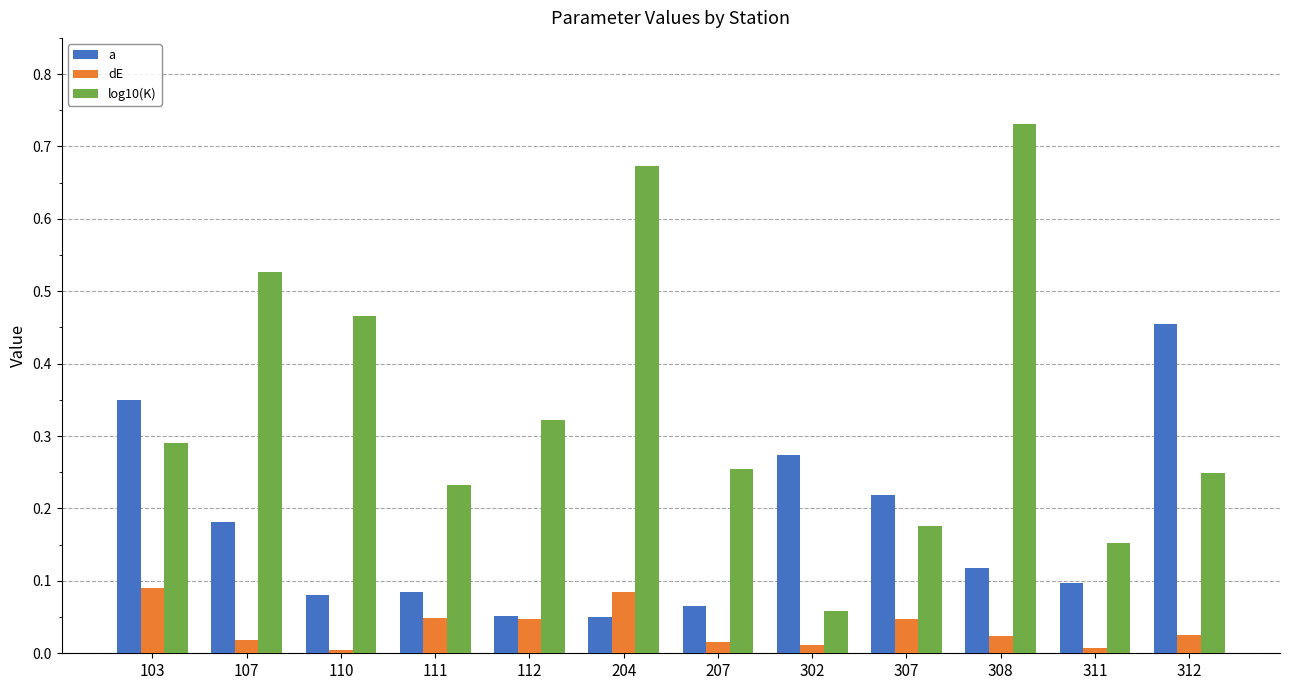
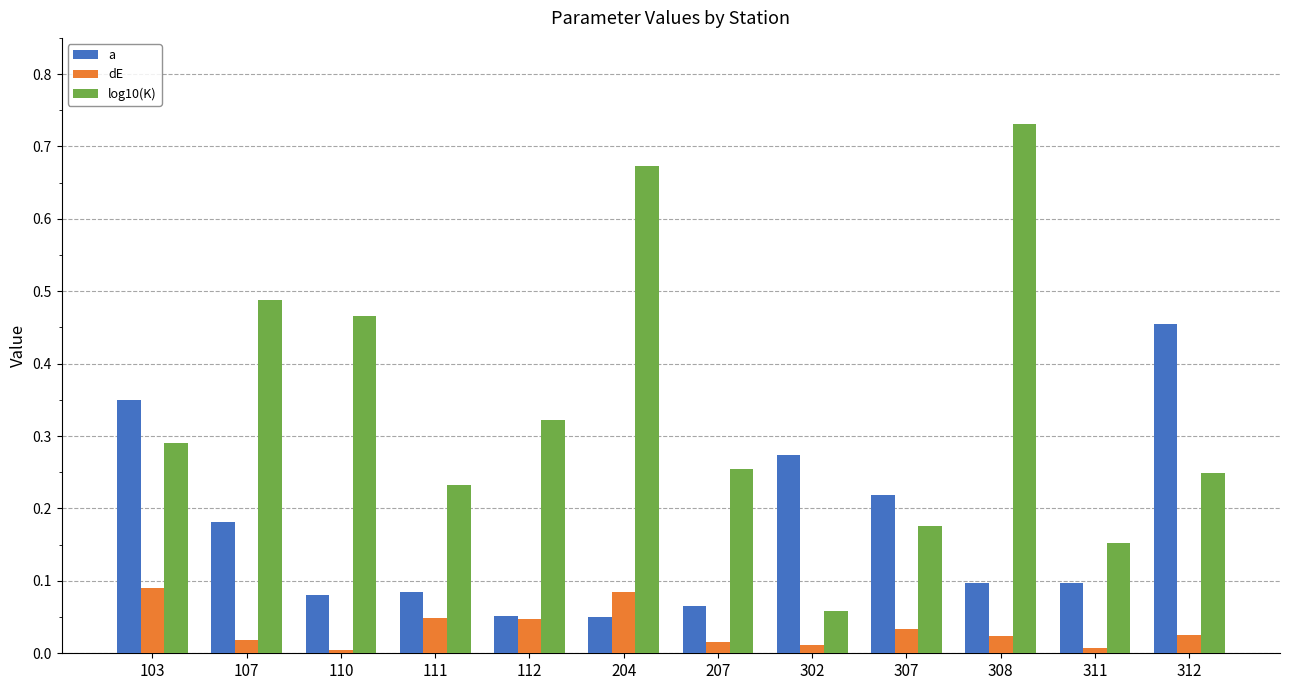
log10(K), 107: 0.53 -> 0.49
dE, 307: 0.05 -> 0.03
a, 308: 0.12 -> 0.10
